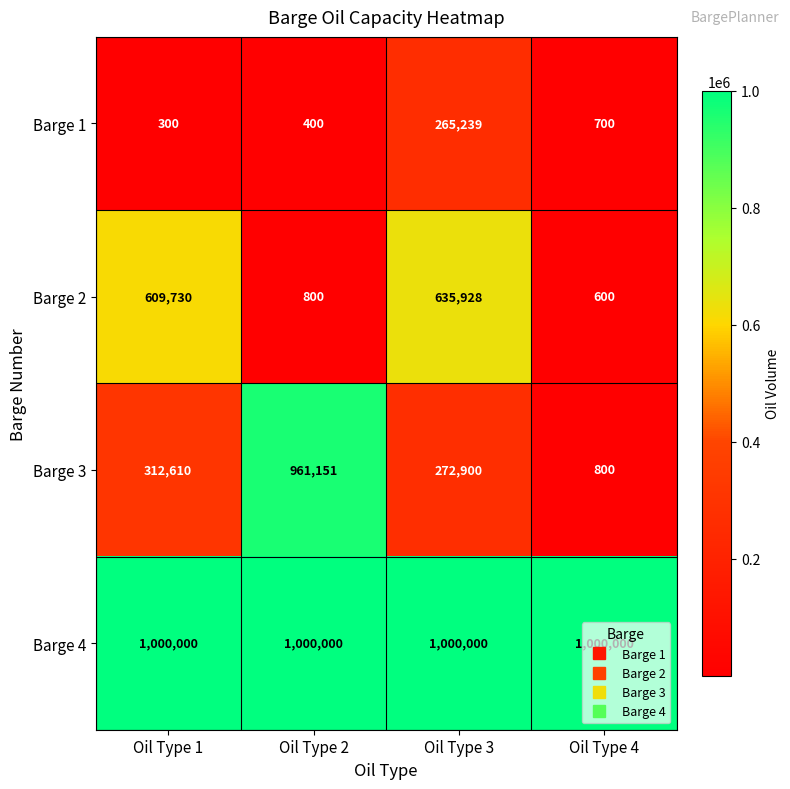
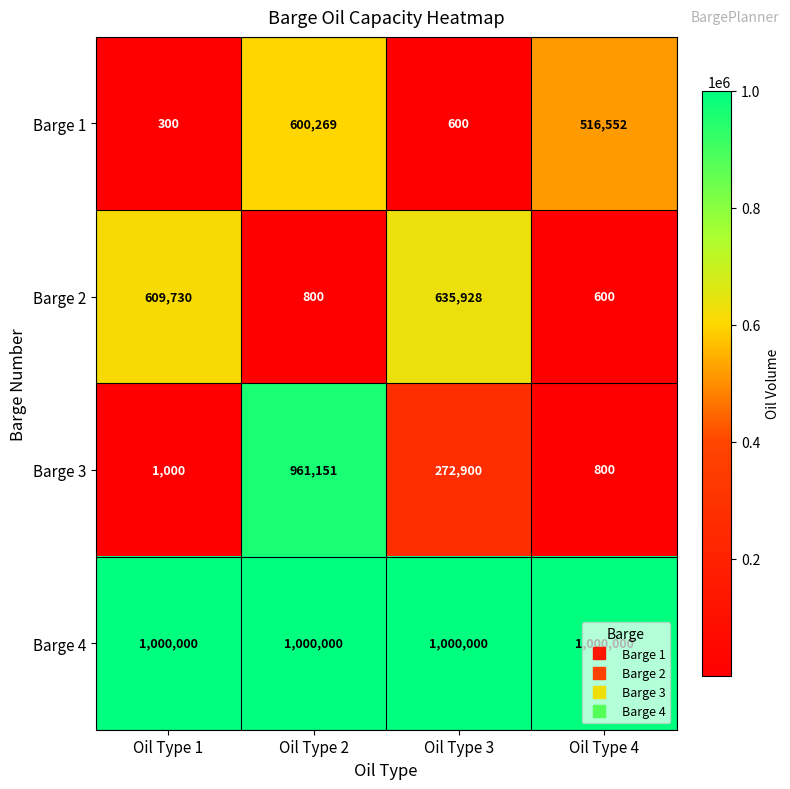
Barge 1, Oil Type 2: 400 -> 600,269
Barge 1, Oil Type 3: 265,239 -> 600
Barge 1, Oil Type 4: 700 -> 516,552
Barge 3, Oil Type 1: 312,610 -> 1,000
